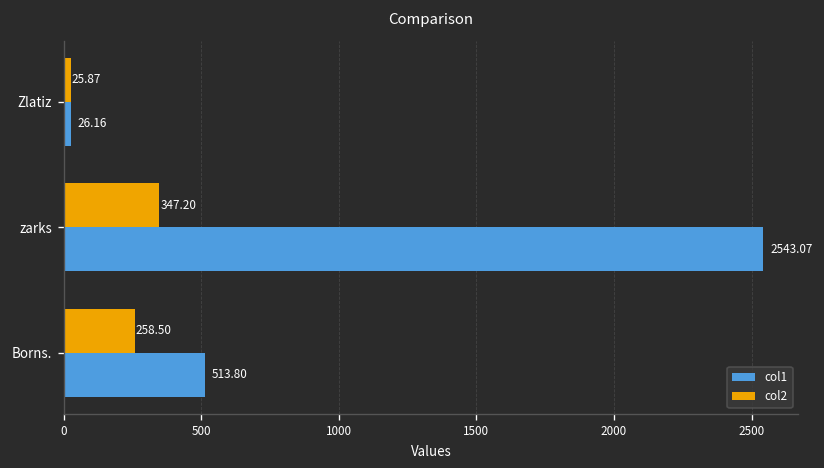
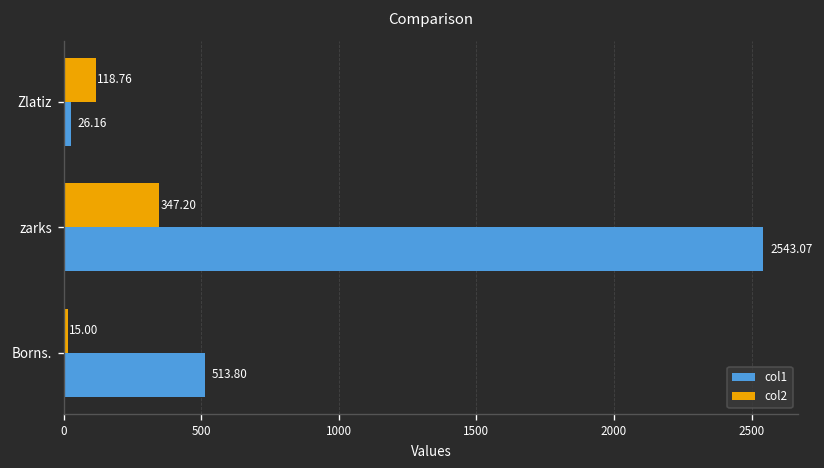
col2, Zlatiz: 25.87 -> 118.76
col2, Borns.: 258.50 -> 15.00
